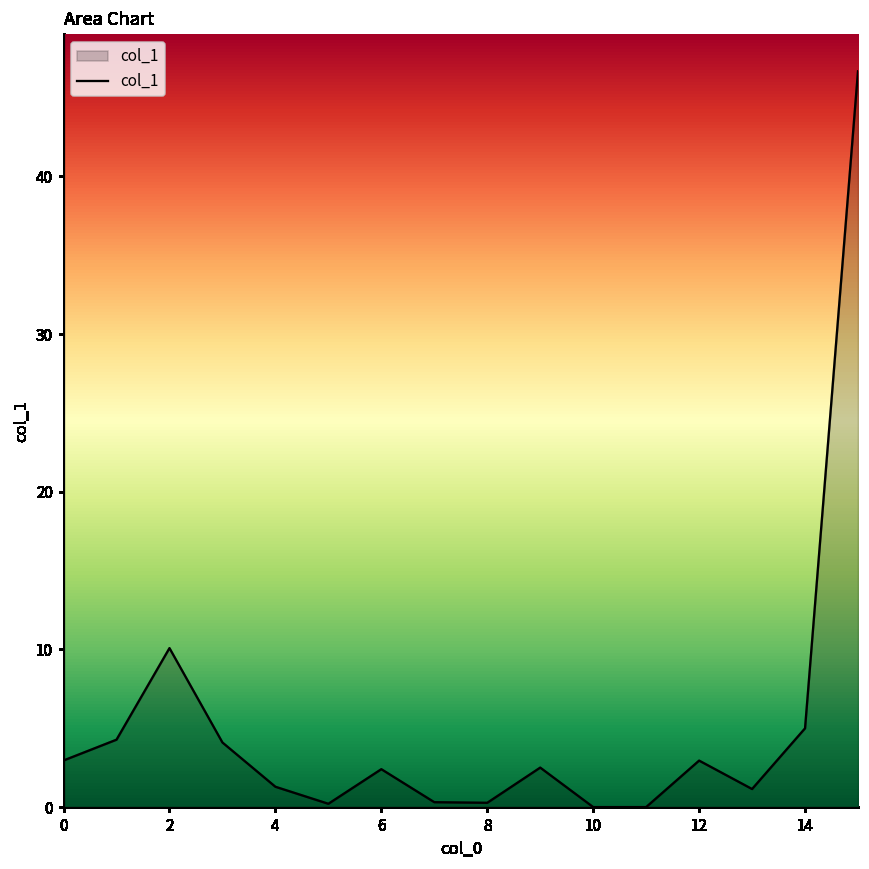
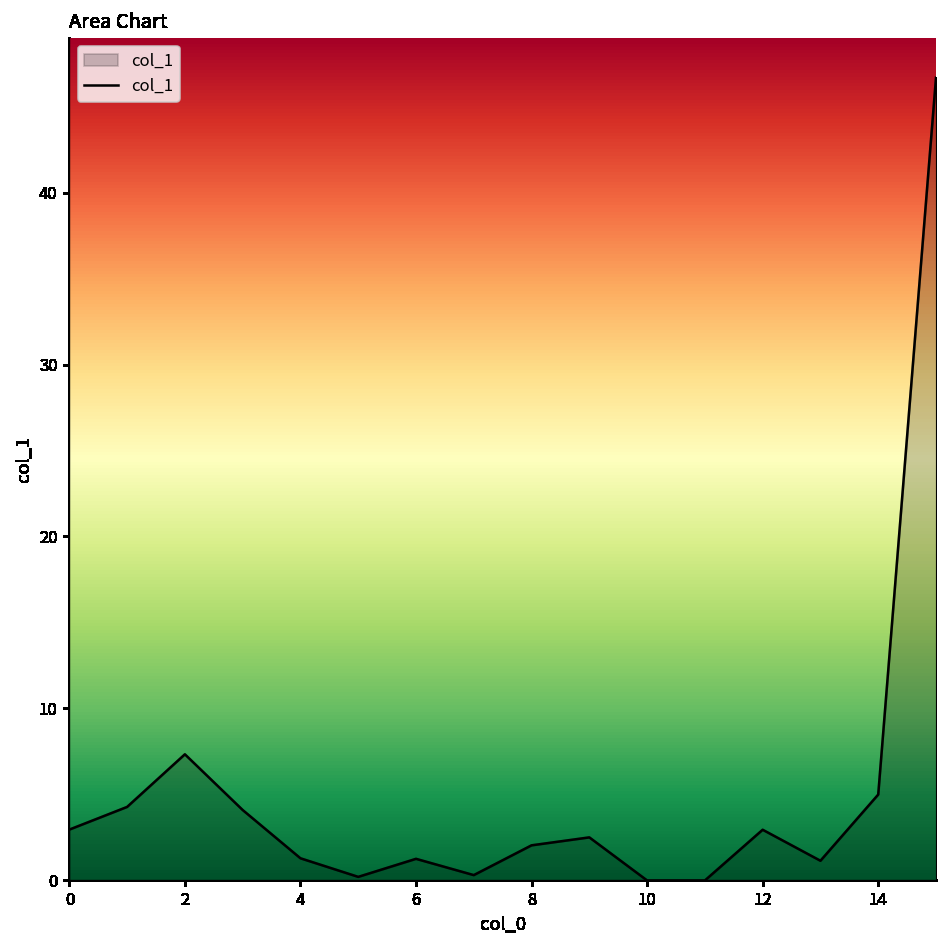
2: 10.1 -> 7.3
6: 2.4 -> 1.3
8: 0.3 -> 2.0
